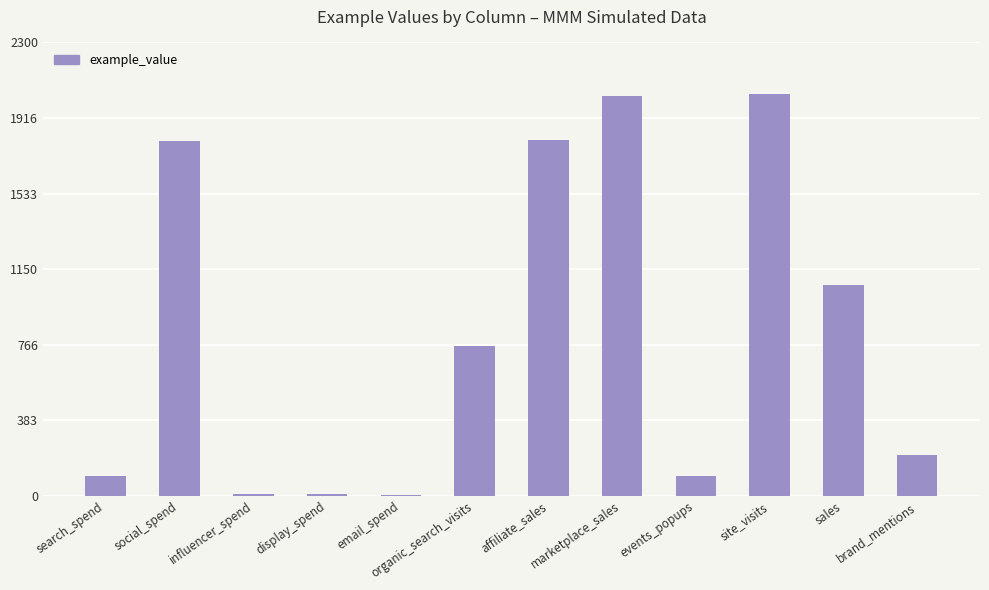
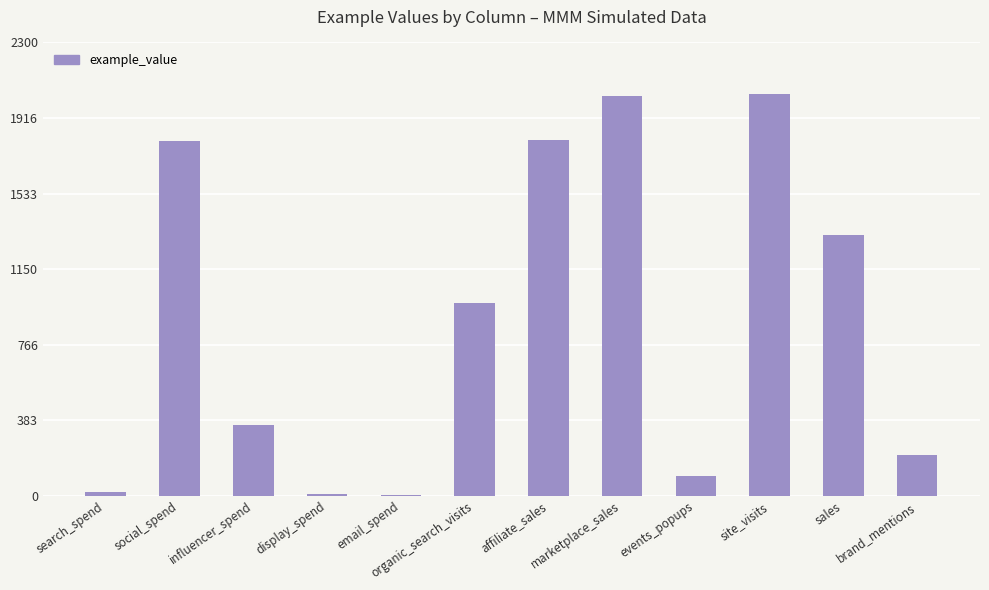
search_spend: 100 -> 20
influencer_spend: 10 -> 360
organic_search_visits: 760 -> 980
sales: 1070 -> 1320
